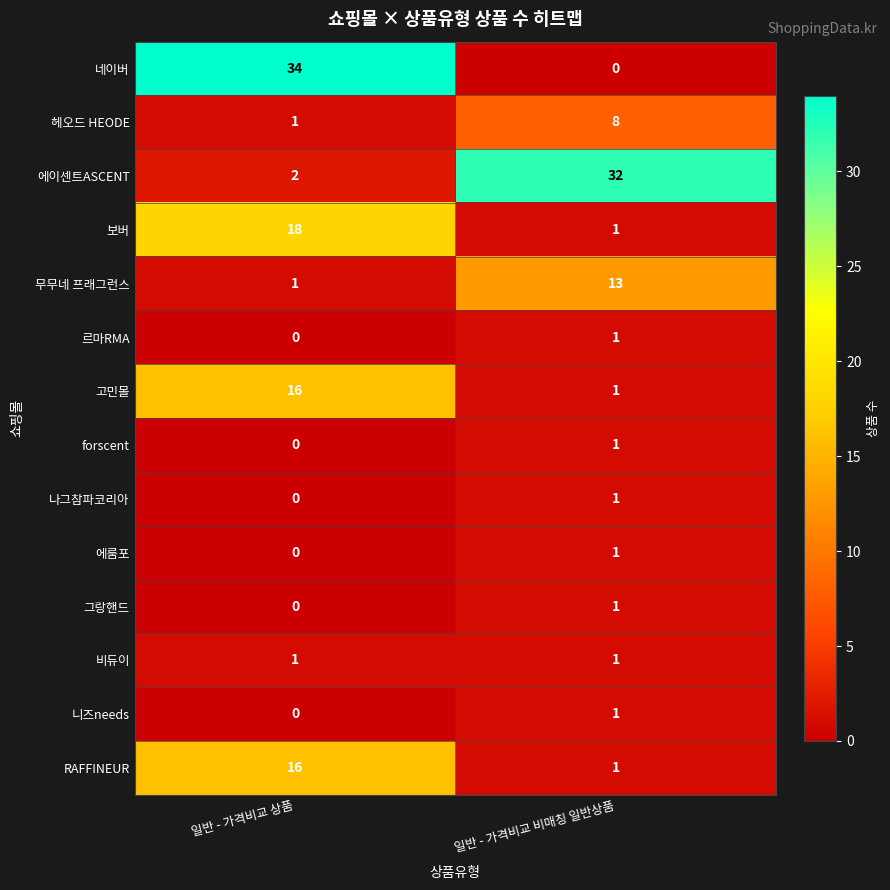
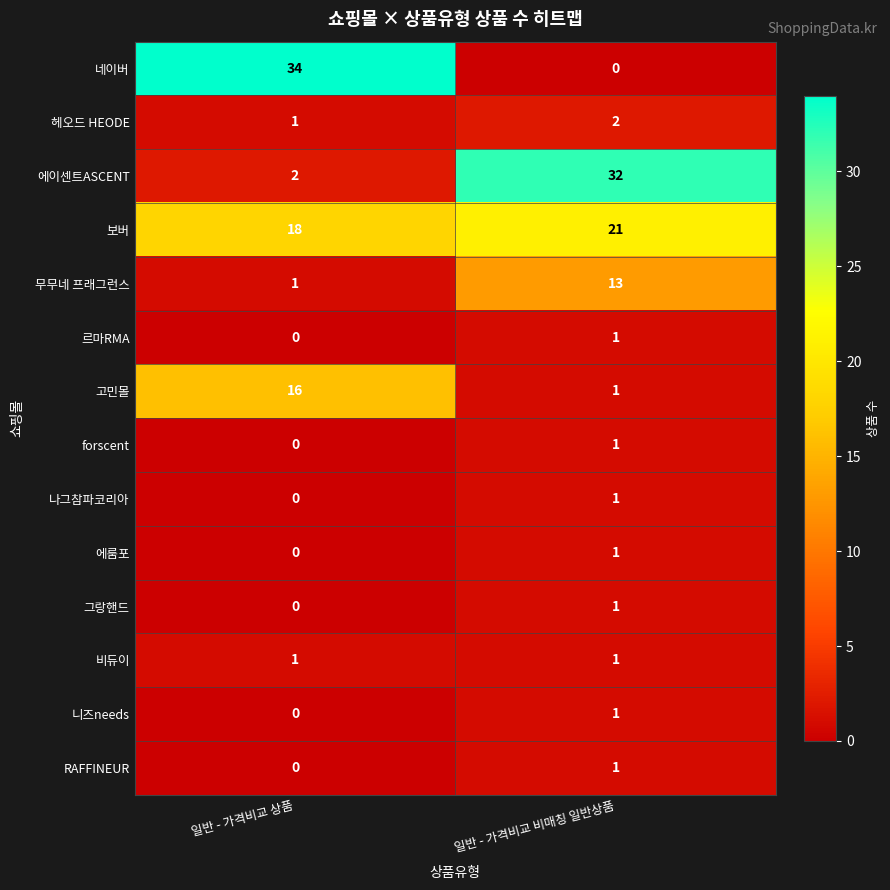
헤오드 HEODE, 일반 - 가격비교 비매칭 일반상품: 8 -> 2
보버, 일반 - 가격비교 비매칭 일반상품: 1 -> 21
RAFFINEUR, 일반 - 가격비교 상품: 16 -> 0
